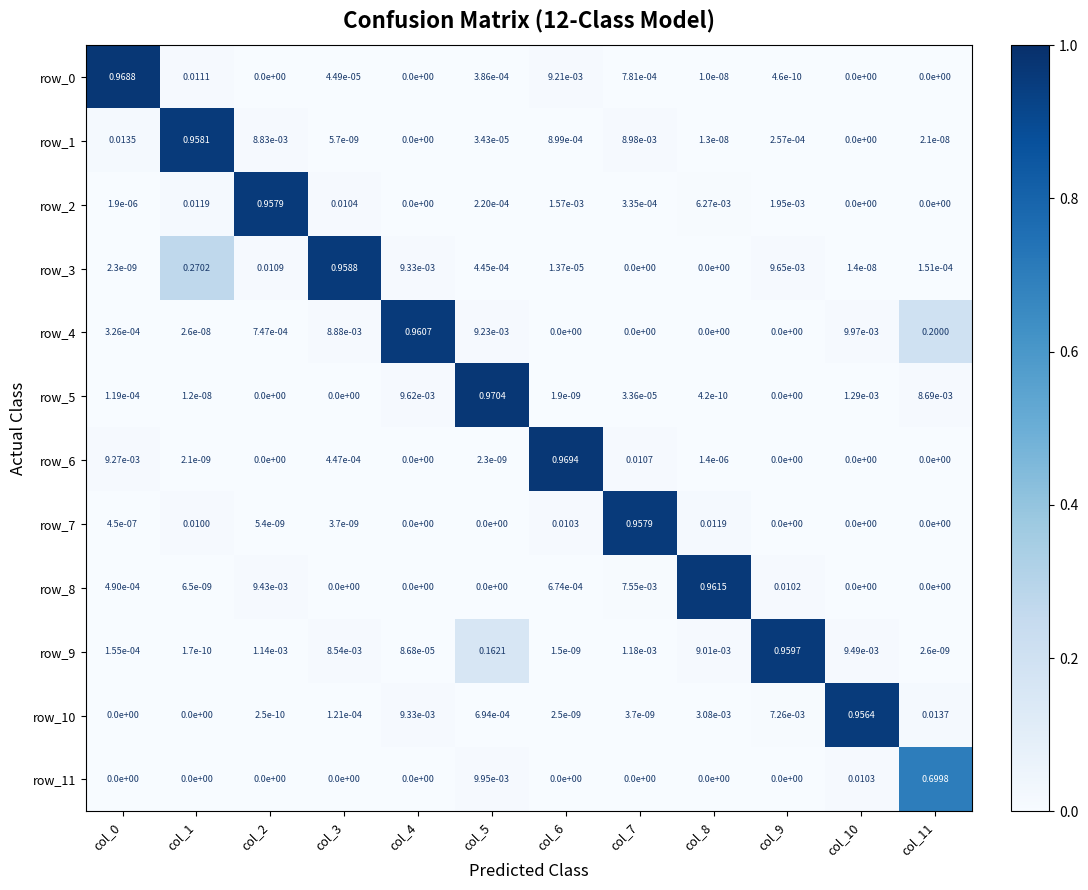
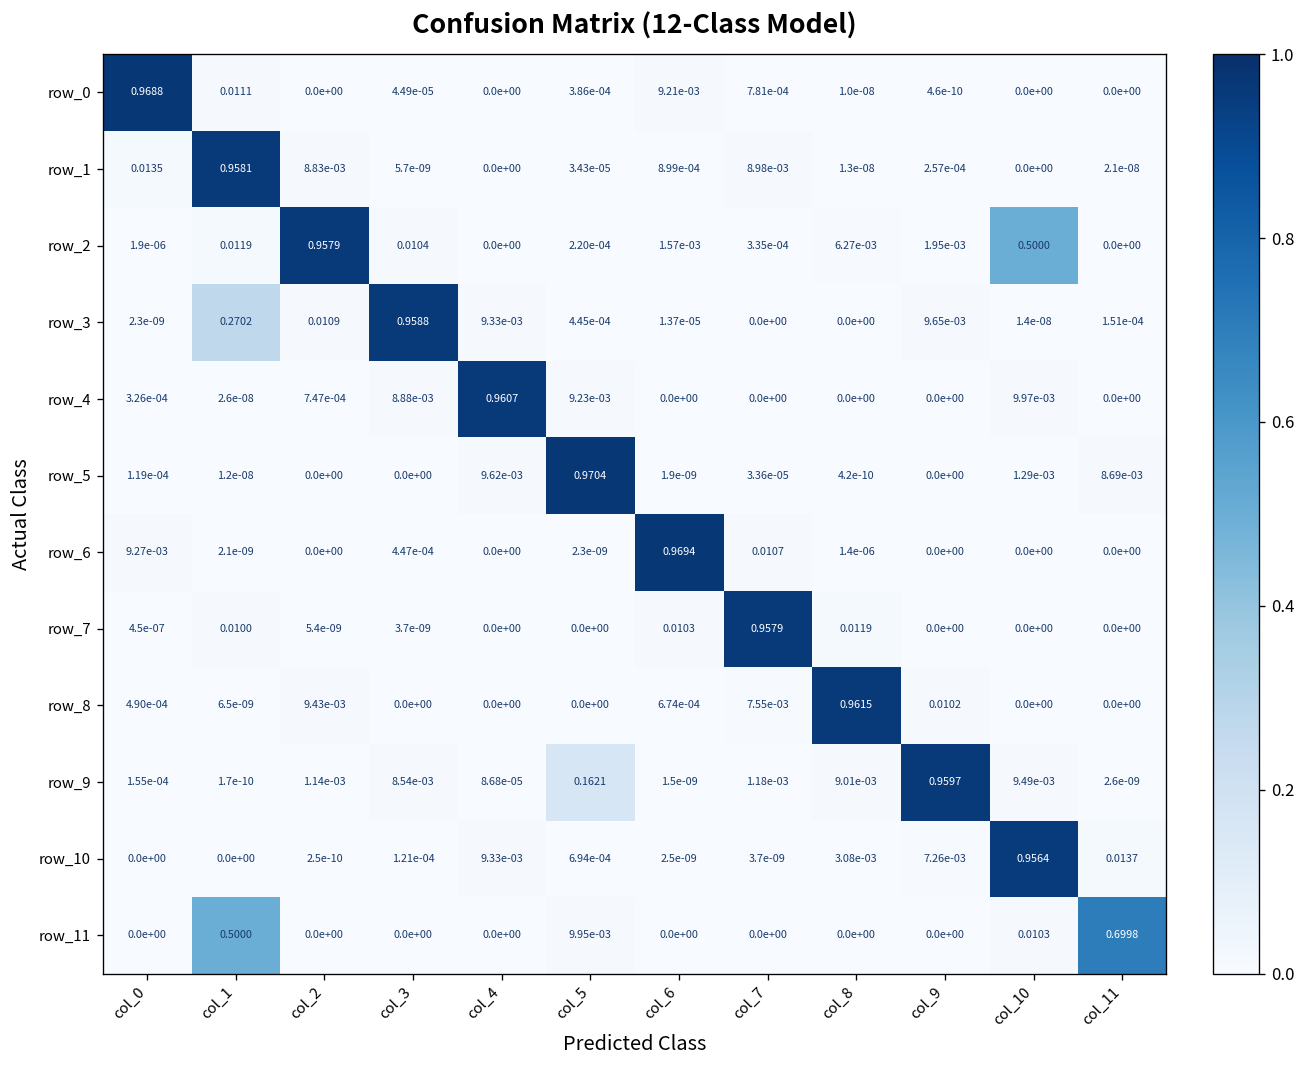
row_2, col_10: 0.0e+00 -> 0.5000
row_4, col_11: 0.2000 -> 0.0e+00
row_11, col_1: 0.0e+00 -> 0.5000
